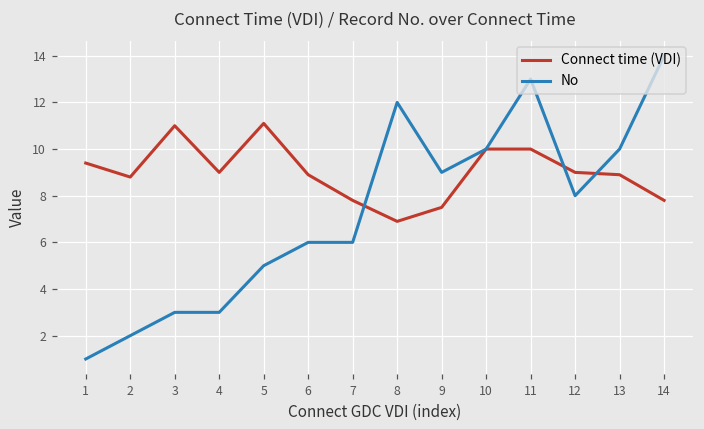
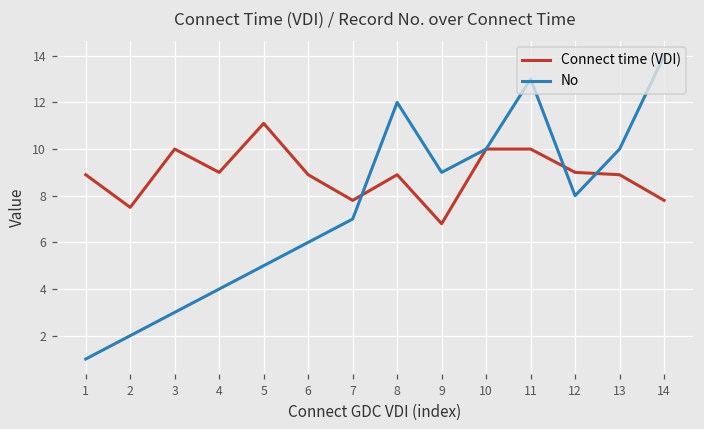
Connect time (VDI), 1: 9.4 -> 8.9
Connect time (VDI), 2: 8.8 -> 7.5
Connect time (VDI), 3: 11 -> 10
No, 4: 3 -> 4
No, 7: 6 -> 7
Connect time (VDI), 8: 6.9 -> 8.9
Connect time (VDI), 9: 7.5 -> 6.8
